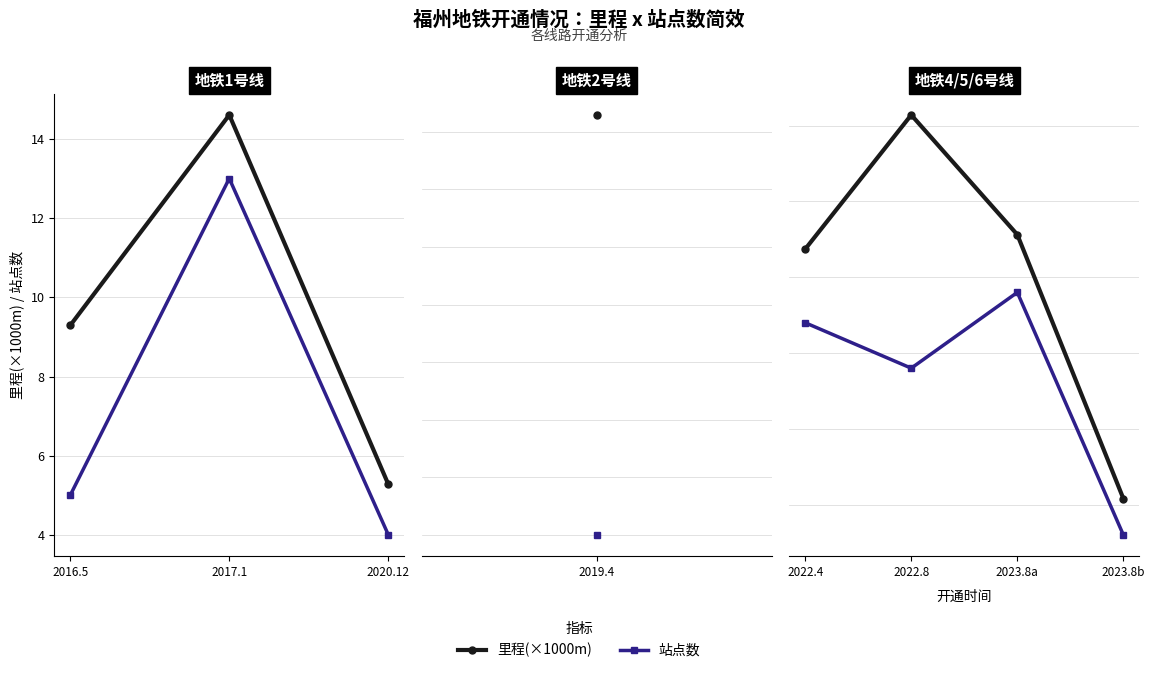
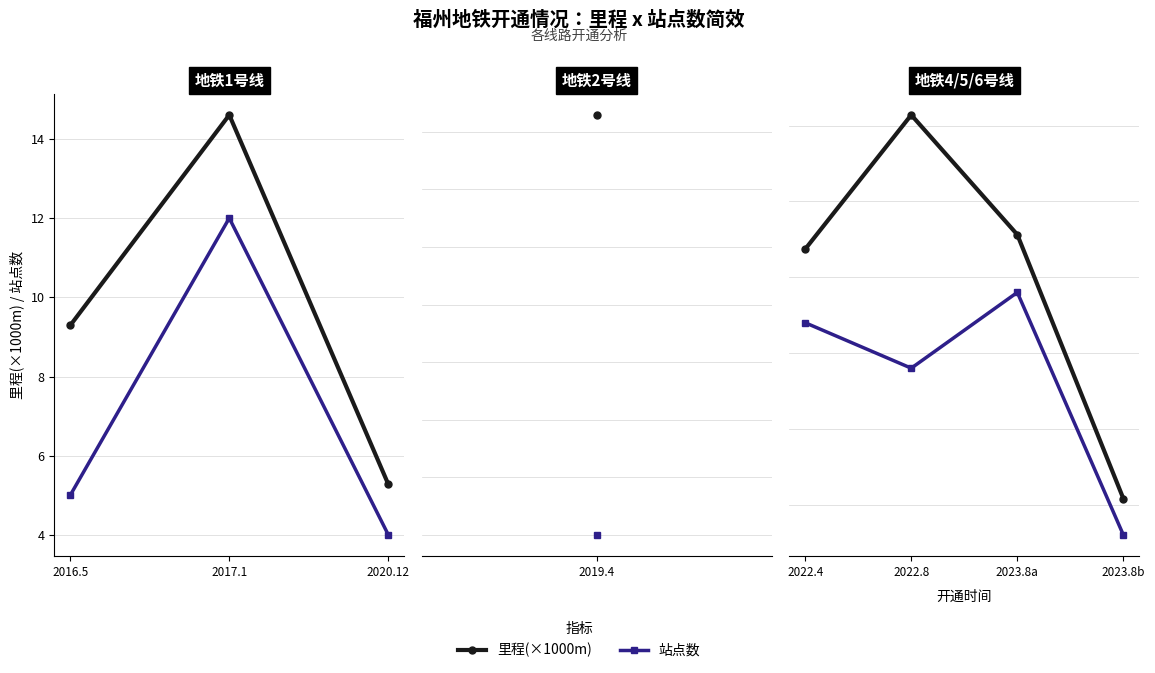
地铁1号线, 站点数, 2017.1: 13 -> 12
